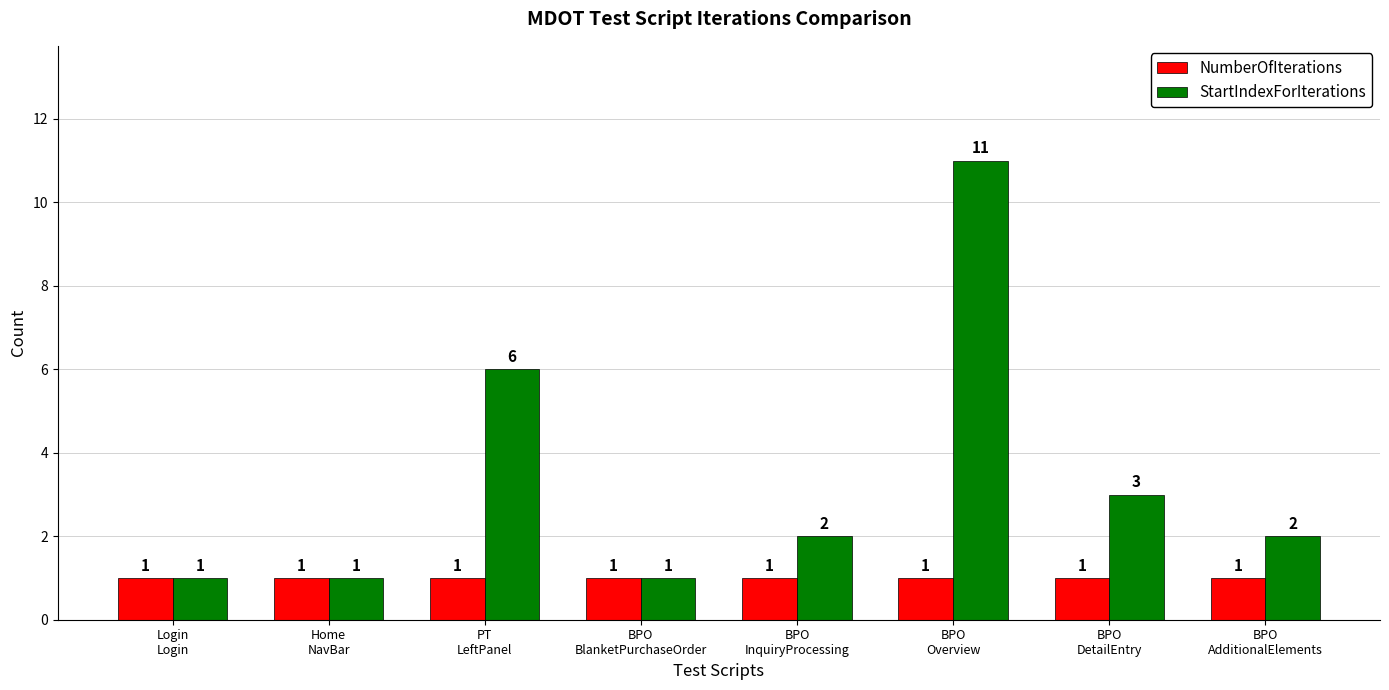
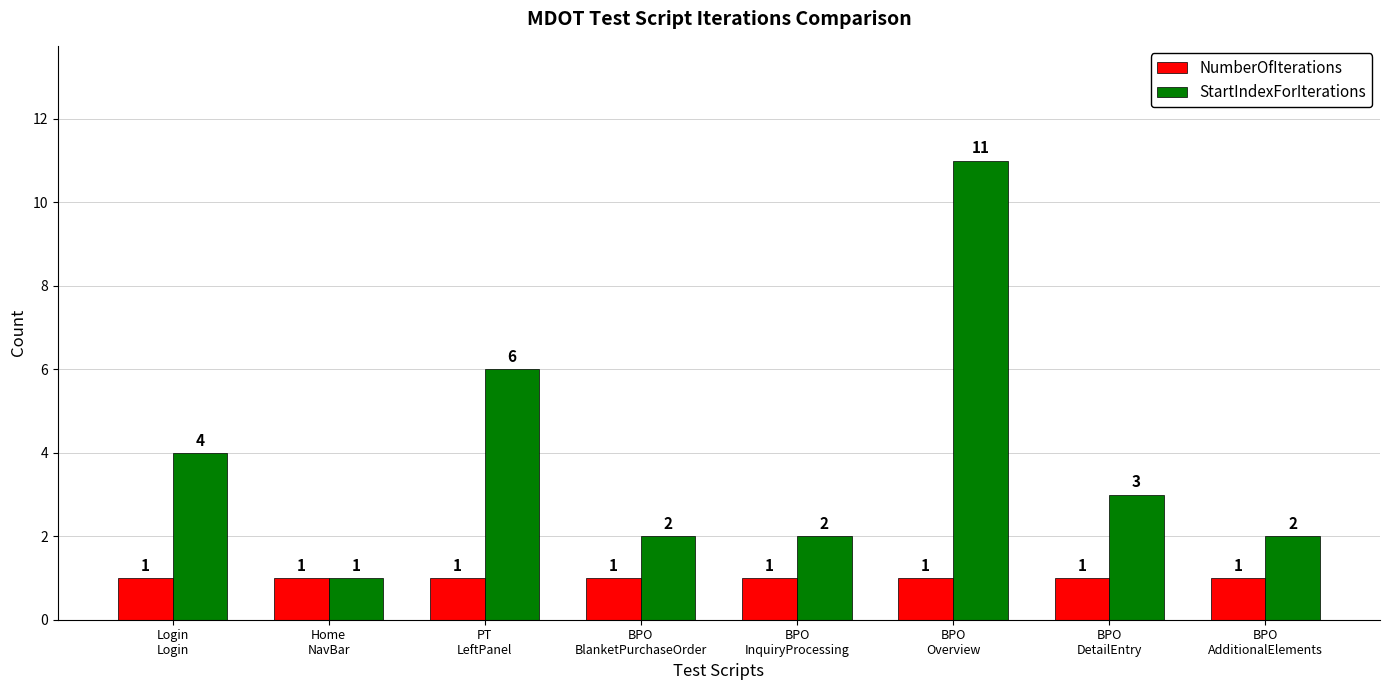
StartIndexForIterations, Login Login: 1 -> 4
StartIndexForIterations, BPO BlanketPurchaseOrder: 1 -> 2
